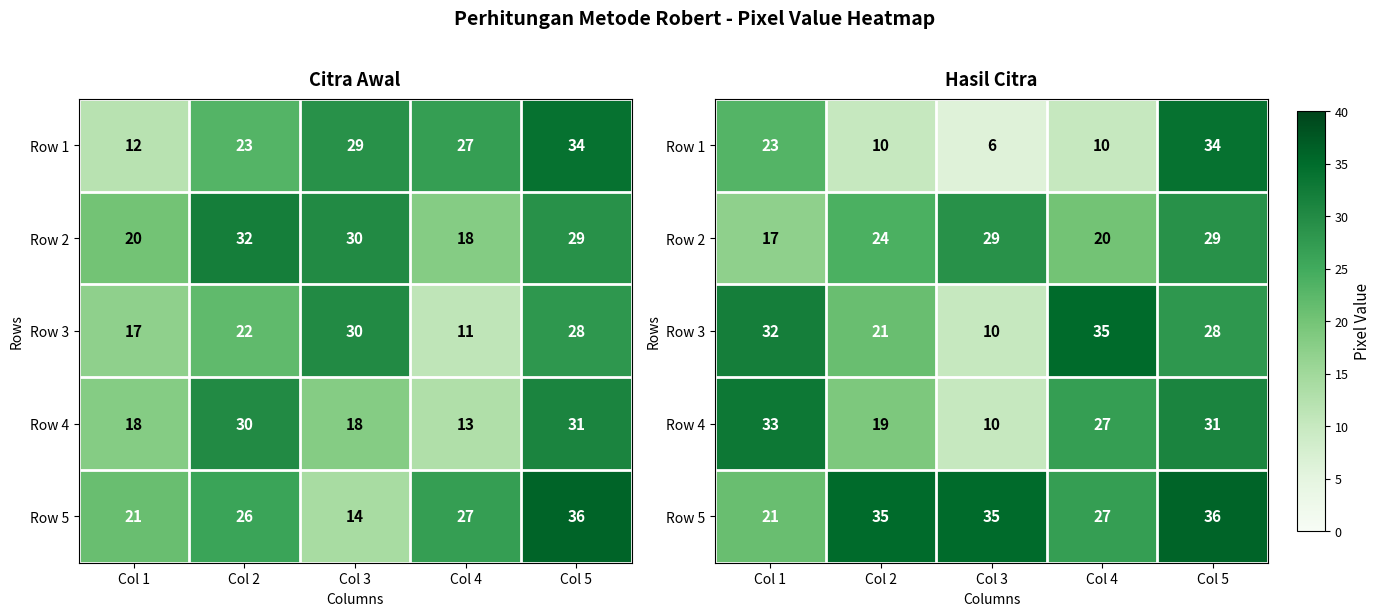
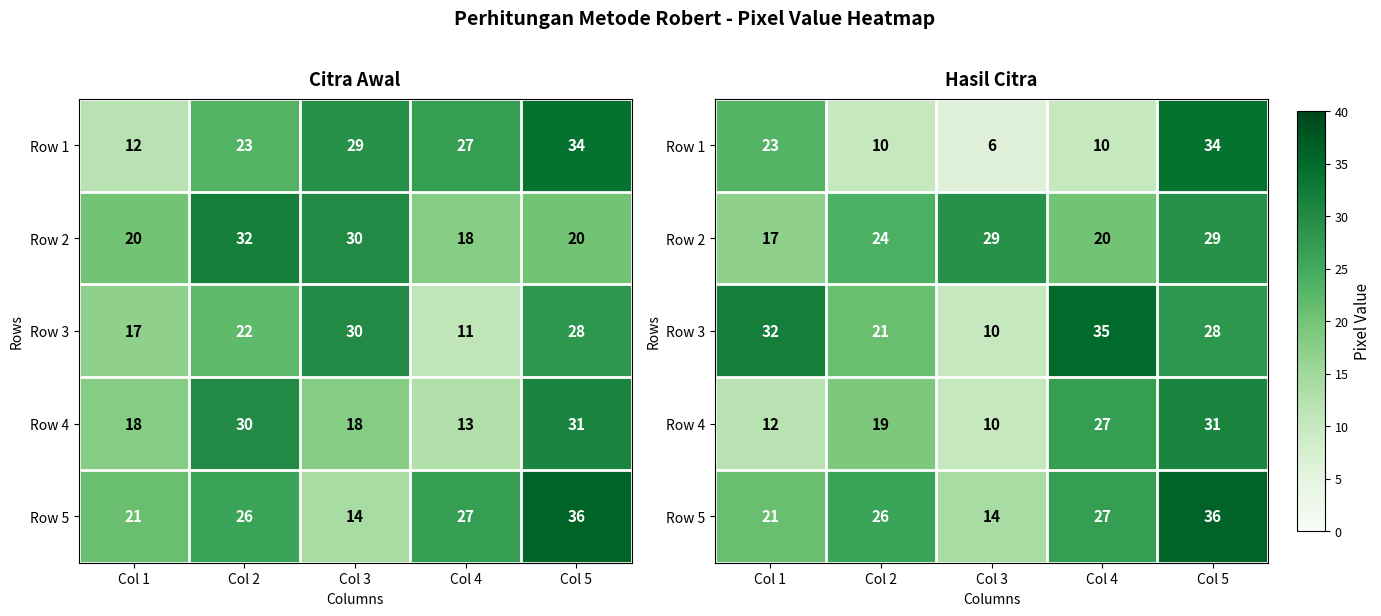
Citra Awal, Row 2, Col 5: 29 -> 20
Hasil Citra, Row 4, Col 1: 33 -> 12
Hasil Citra, Row 5, Col 2: 35 -> 26
Hasil Citra, Row 5, Col 3: 35 -> 14
